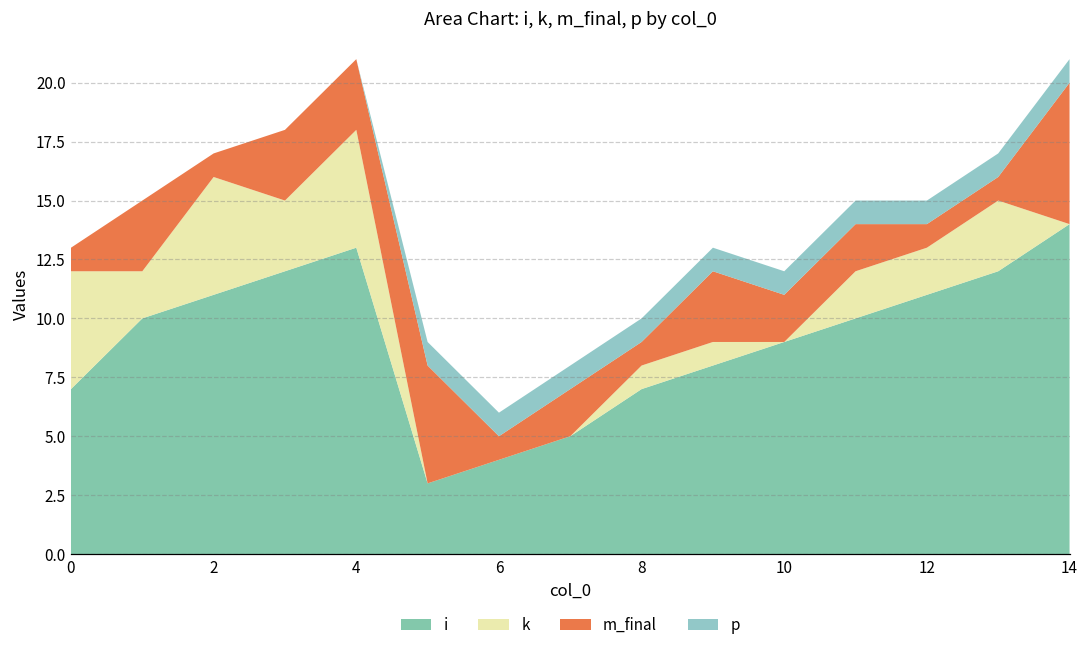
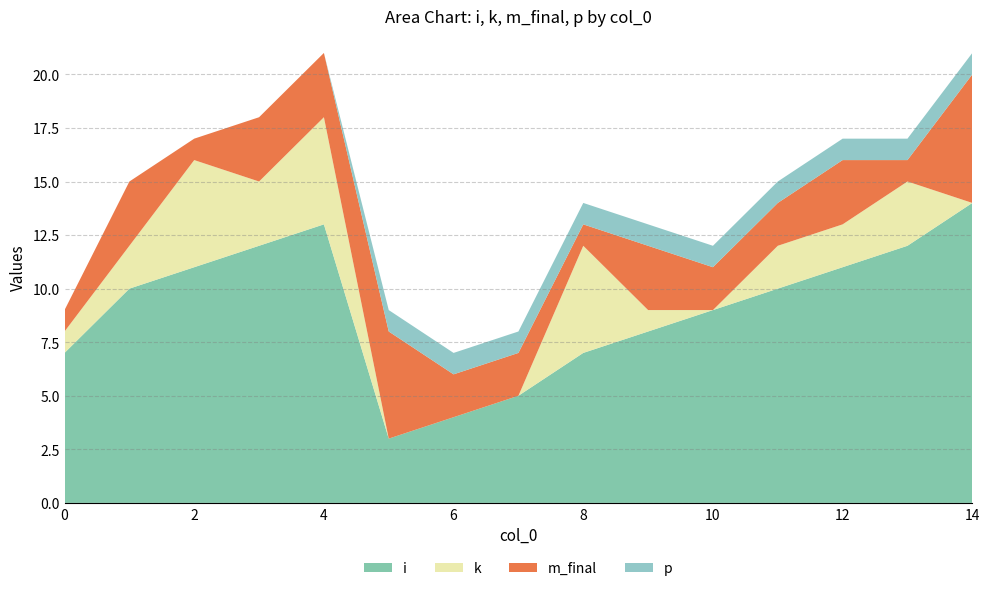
k, 0: 5 -> 1
m_final, 6: 1 -> 2
k, 8: 1 -> 5
m_final, 12: 1 -> 3
